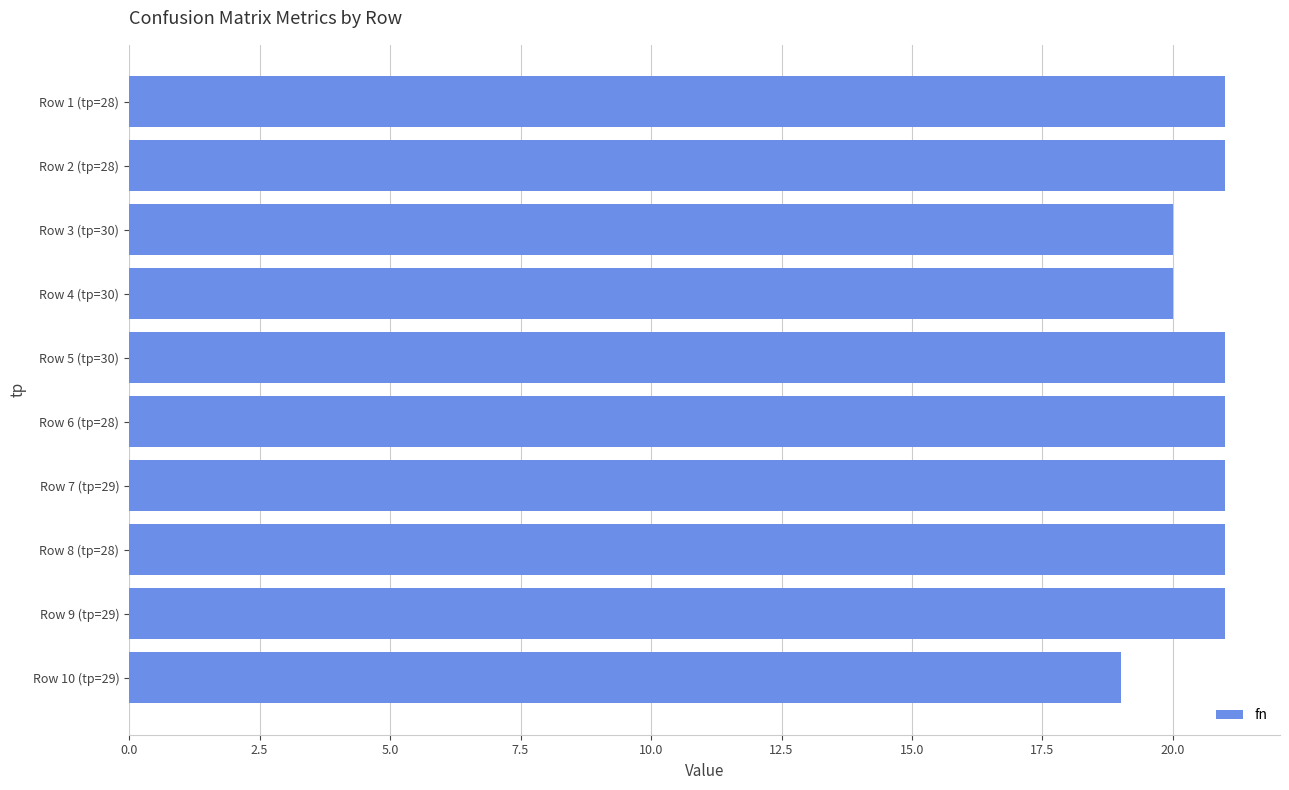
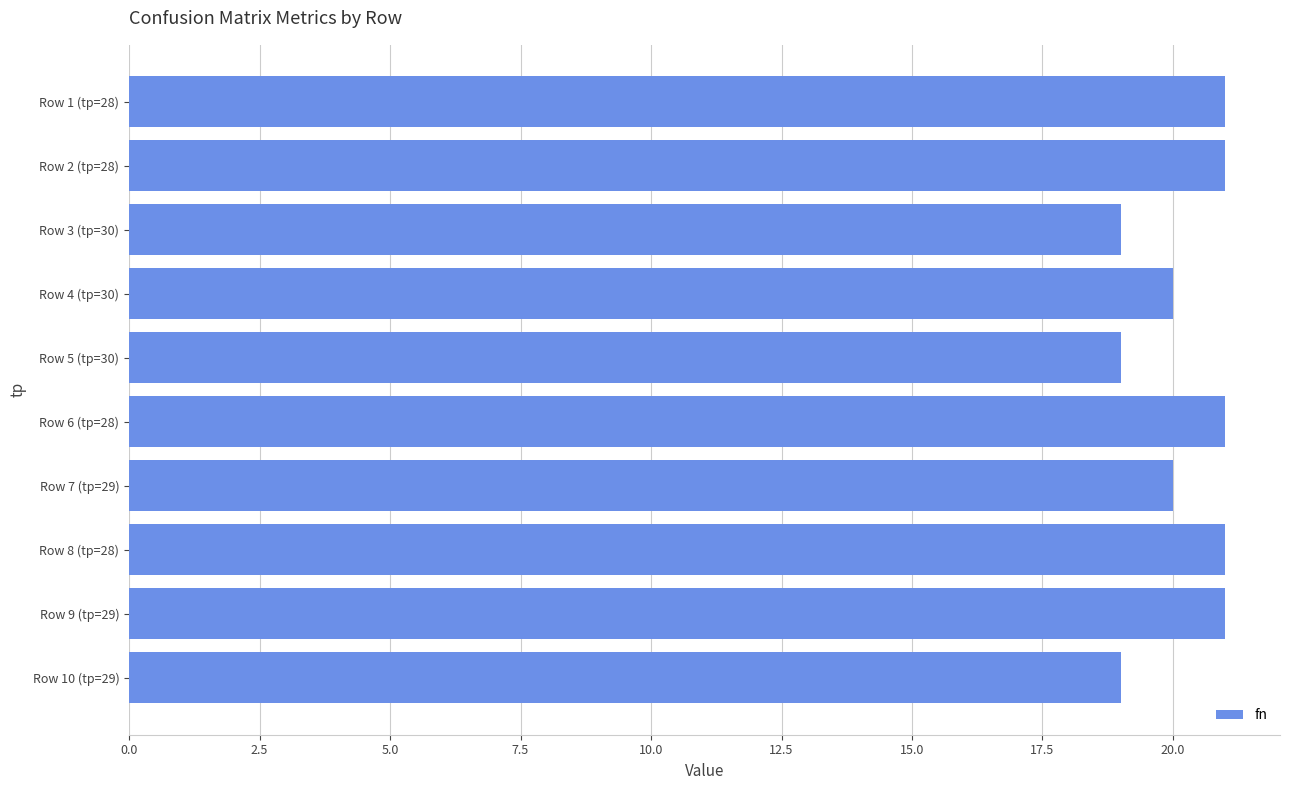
Row 3 (tp=30): 20 -> 19
Row 5 (tp=30): 21 -> 19
Row 7 (tp=29): 21 -> 20
